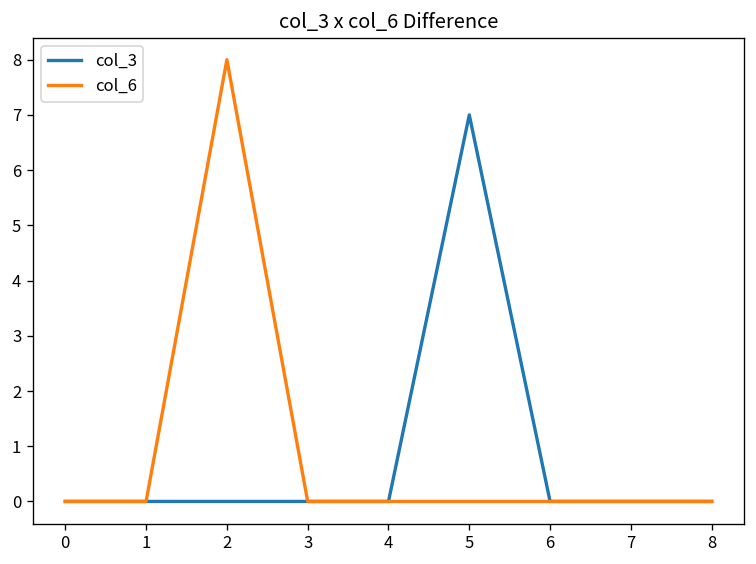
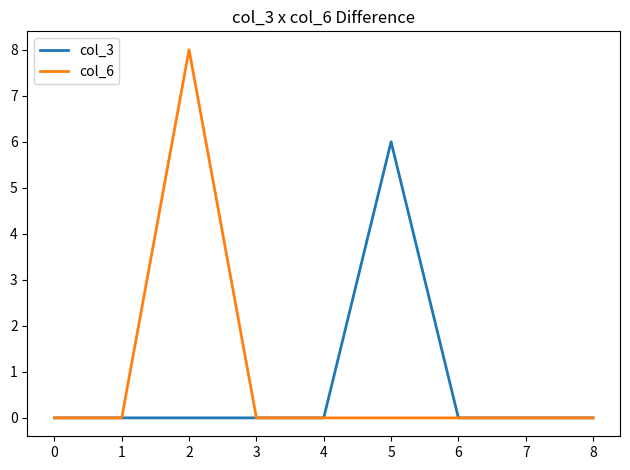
col_3, 5: 7 -> 6
